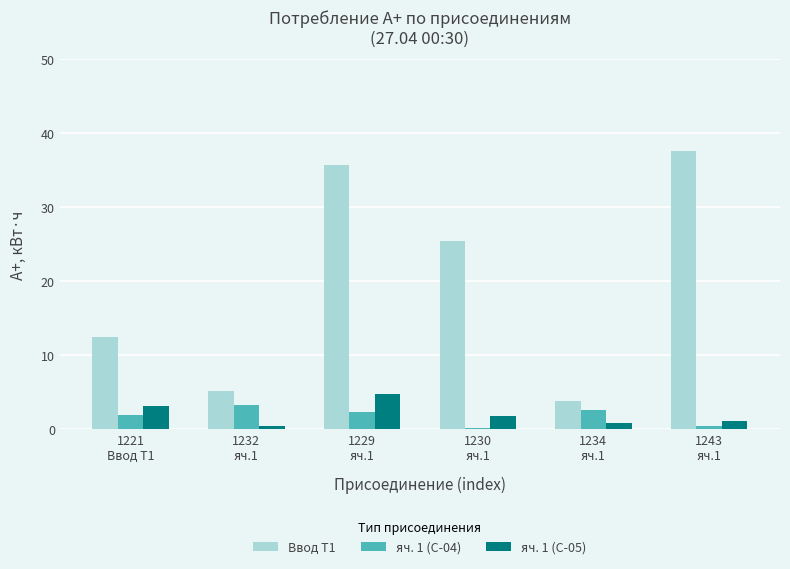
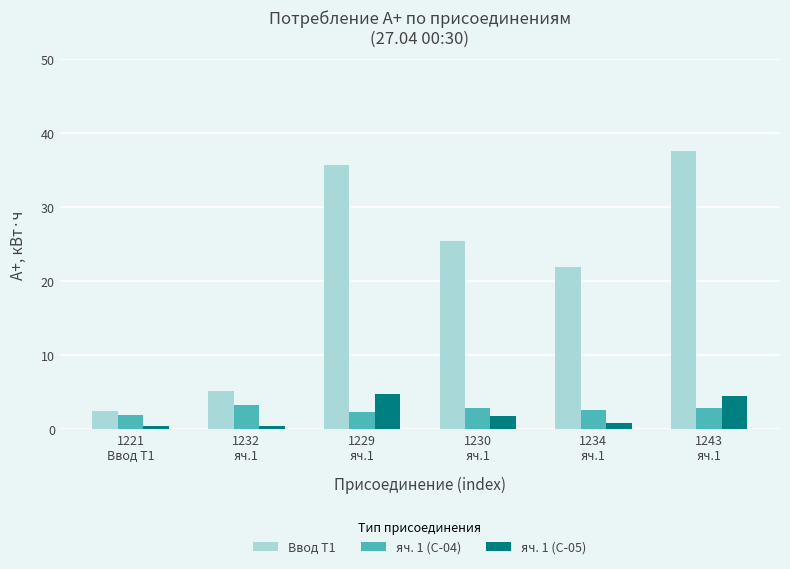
Ввод Т1, 1221 Ввод Т1: 12 -> 2
яч. 1 (С-05), 1221 Ввод Т1: 3 -> 0
яч. 1 (С-04), 1230 яч.1: 0 -> 3
Ввод Т1, 1234 яч.1: 4 -> 22
яч. 1 (С-04), 1243 яч.1: 0 -> 3
яч. 1 (С-05), 1243 яч.1: 1 -> 5
